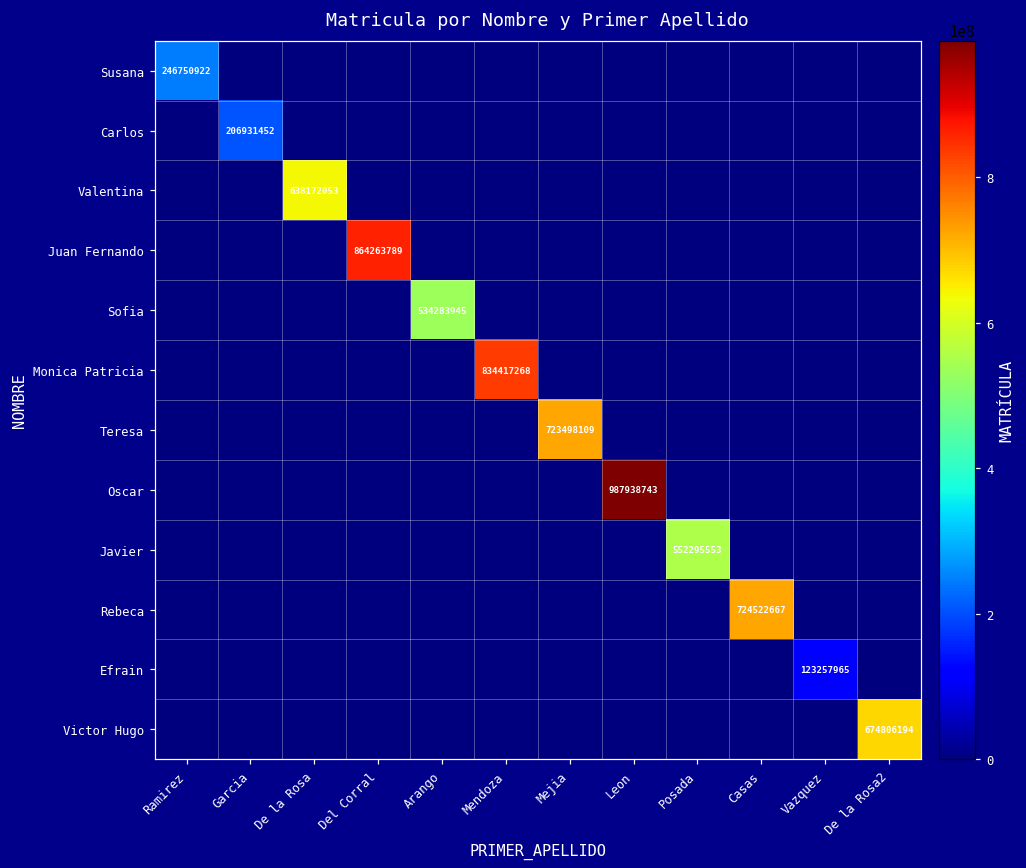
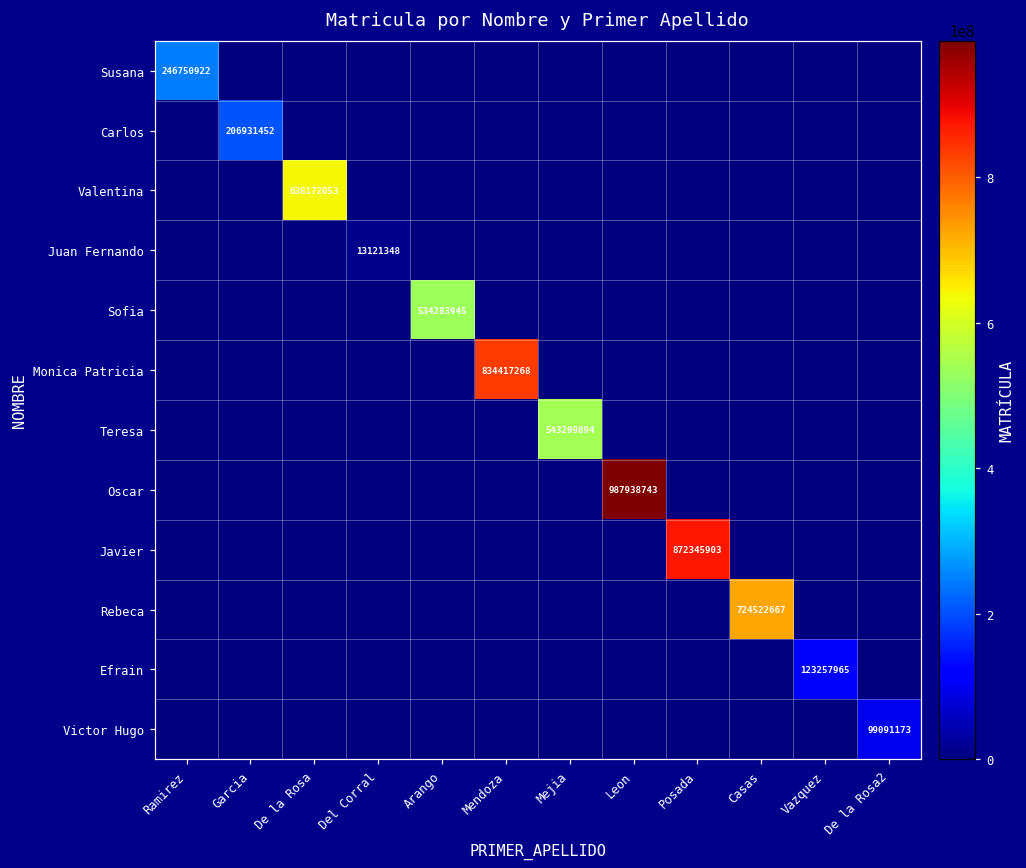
Juan Fernando, Del Corral: 864263789 -> 13121348
Teresa, Mejia: 723498109 -> 543209894
Javier, Posada: 552295553 -> 872345903
Victor Hugo, De la Rosa2: 674806194 -> 99091173
